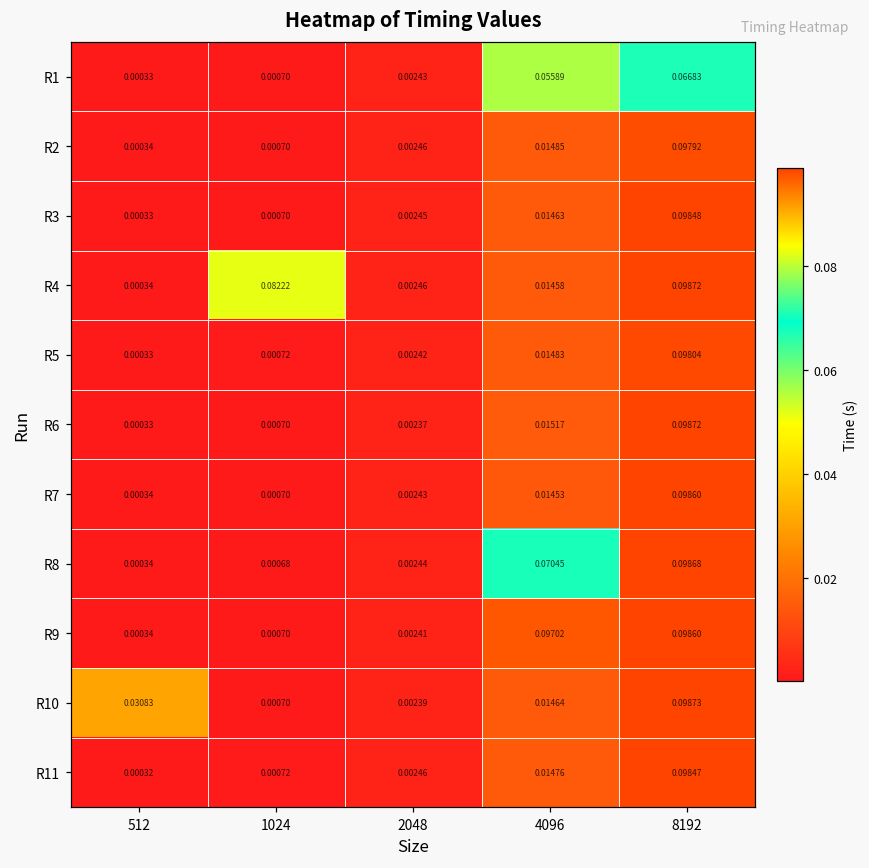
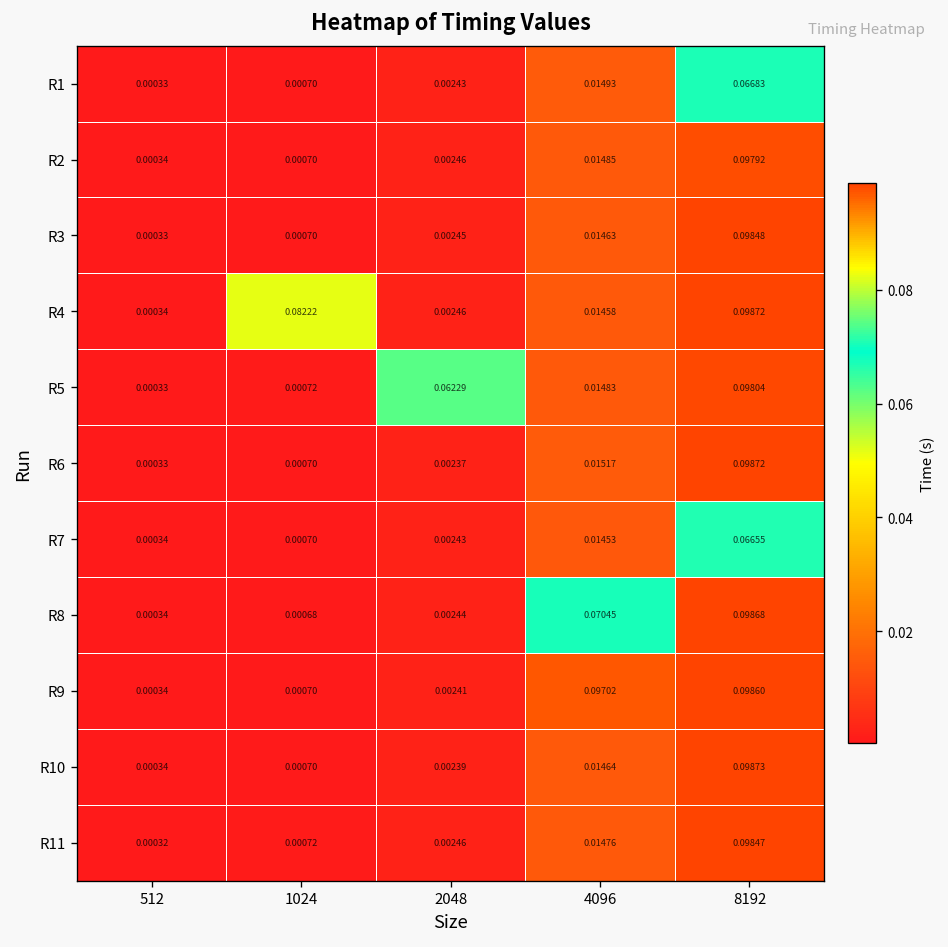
R1, 4096: 0.05589 -> 0.01493
R5, 2048: 0.00242 -> 0.06229
R7, 8192: 0.09860 -> 0.06655
R10, 512: 0.03083 -> 0.00034
